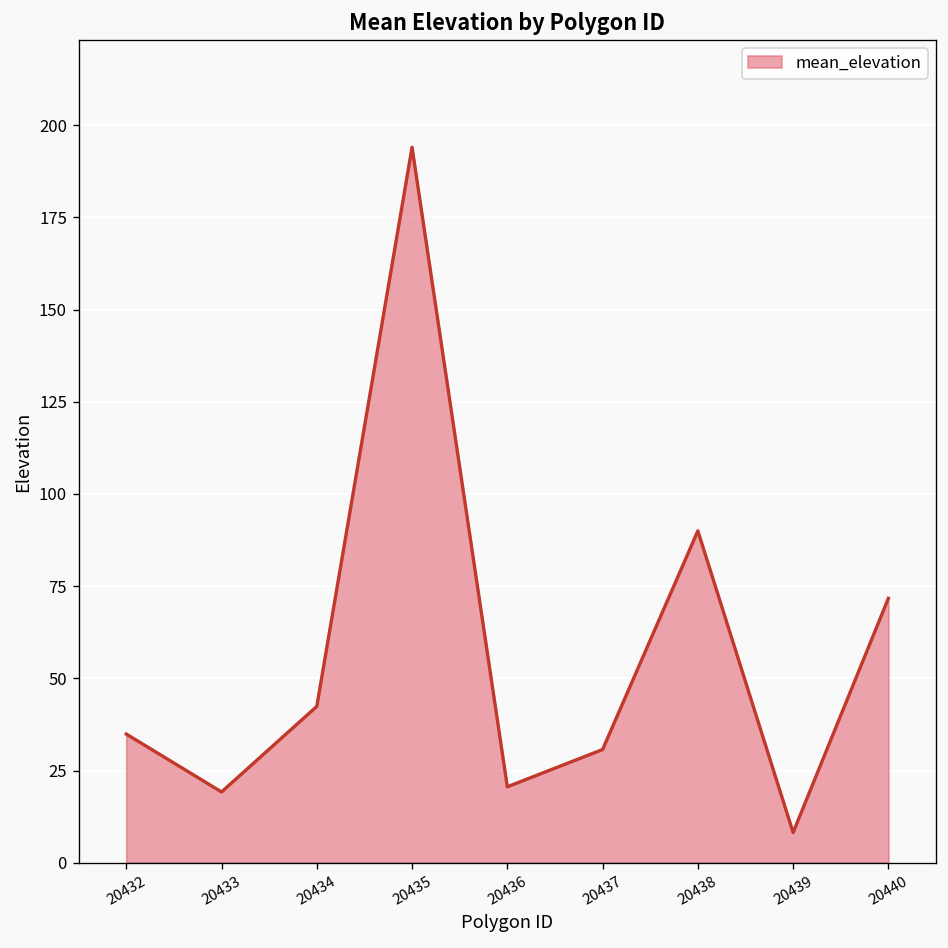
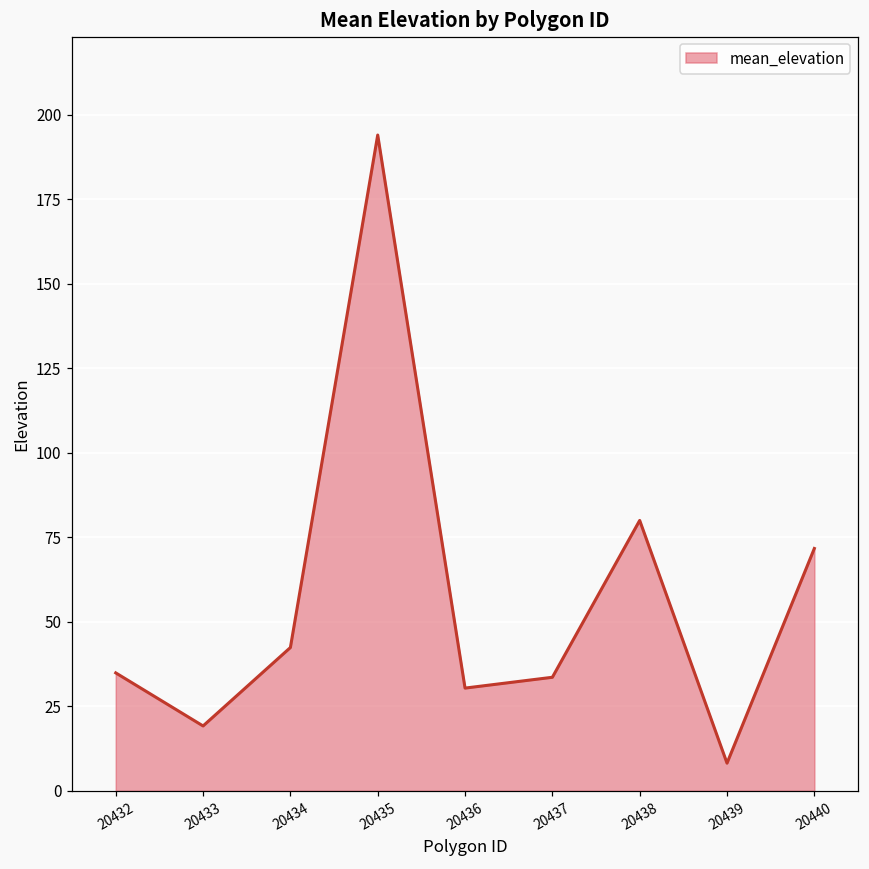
20436: 21 -> 30
20437: 31 -> 34
20438: 90 -> 80
